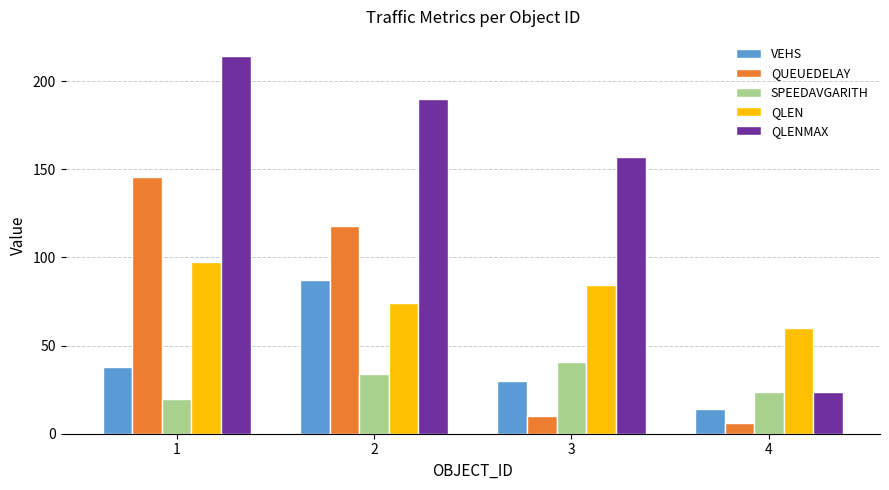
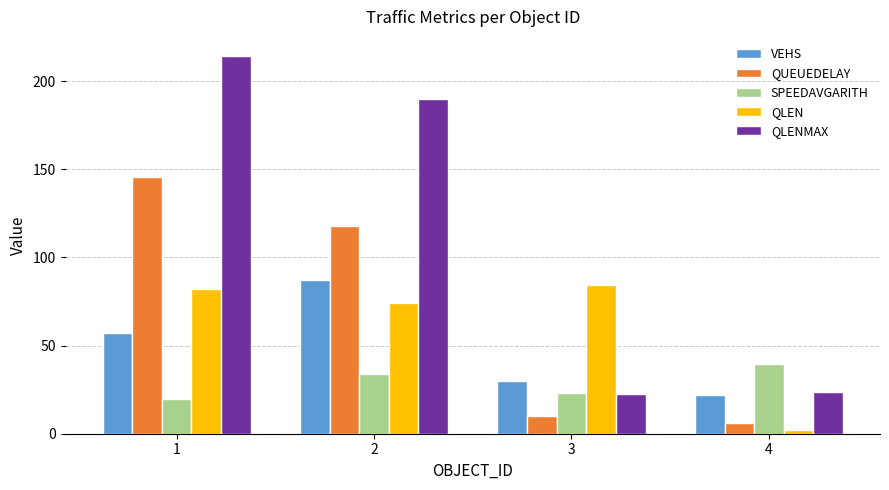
VEHS, 1: 38 -> 57
QLEN, 1: 98 -> 82
SPEEDAVGARITH, 3: 41 -> 23
QLENMAX, 3: 157 -> 23
VEHS, 4: 14 -> 22
SPEEDAVGARITH, 4: 23 -> 40
QLEN, 4: 60 -> 2
